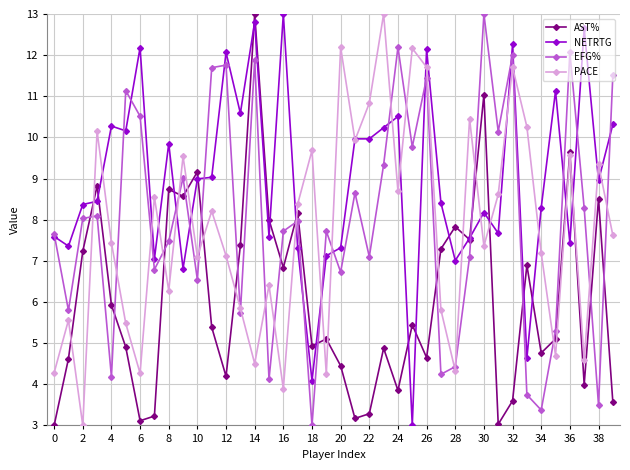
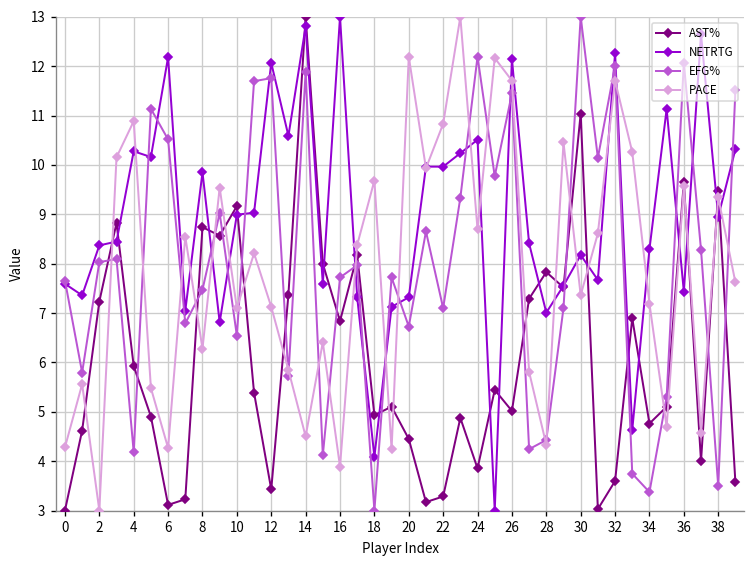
PACE, 4: 7.4 -> 10.9
AST%, 12: 4.2 -> 3.4
AST%, 26: 4.6 -> 5.0
AST%, 38: 8.5 -> 9.5
